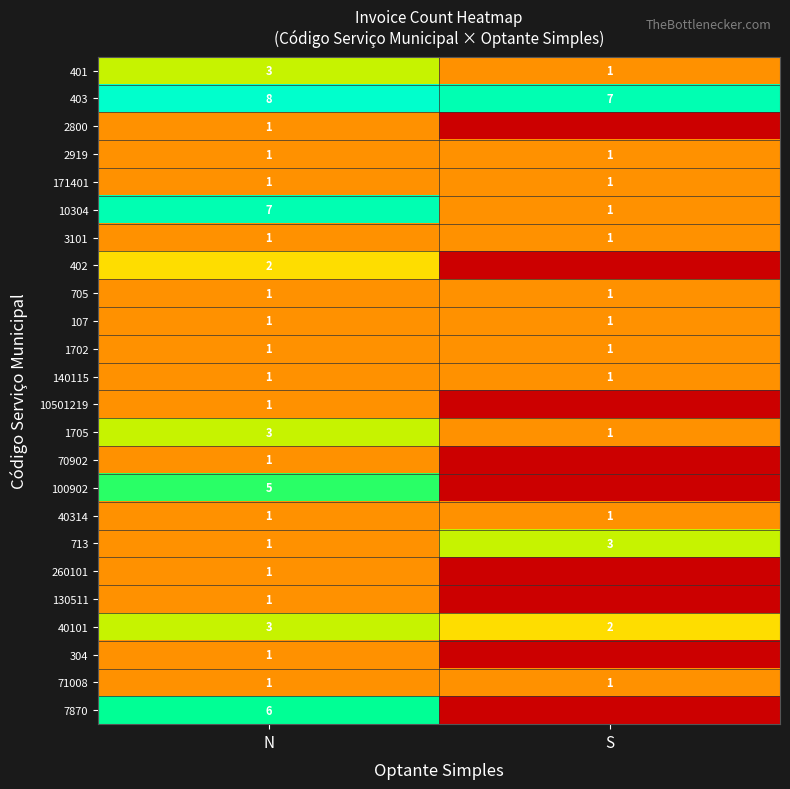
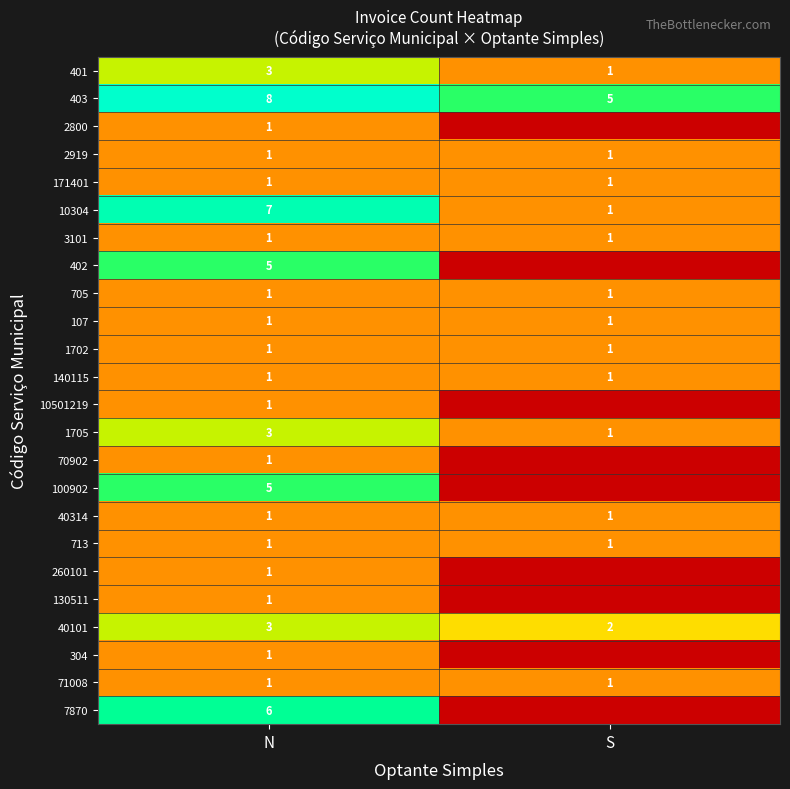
403, S: 7 -> 5
402, N: 2 -> 5
713, S: 3 -> 1
